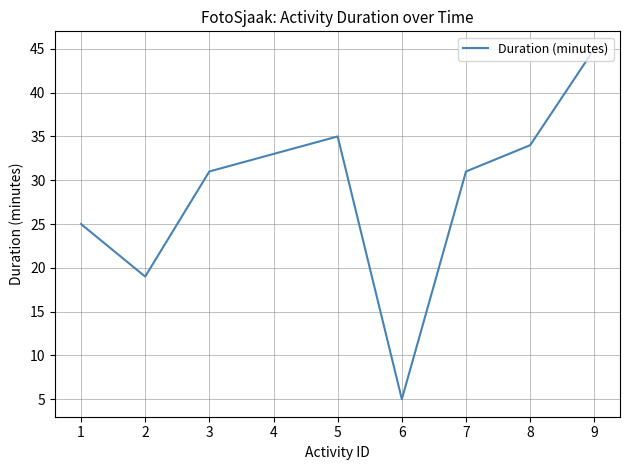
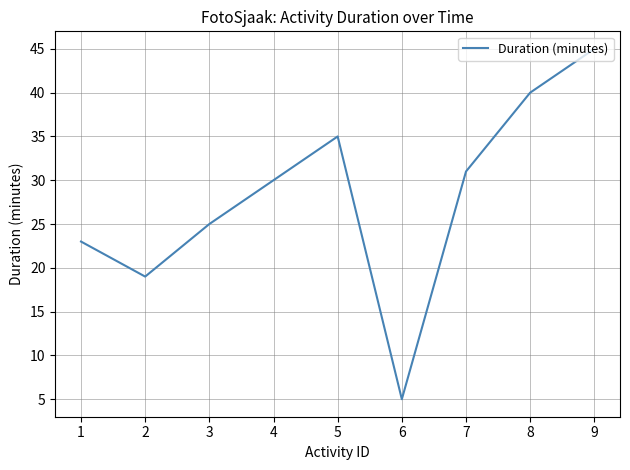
1: 25 -> 23
3: 31 -> 25
8: 34 -> 40
